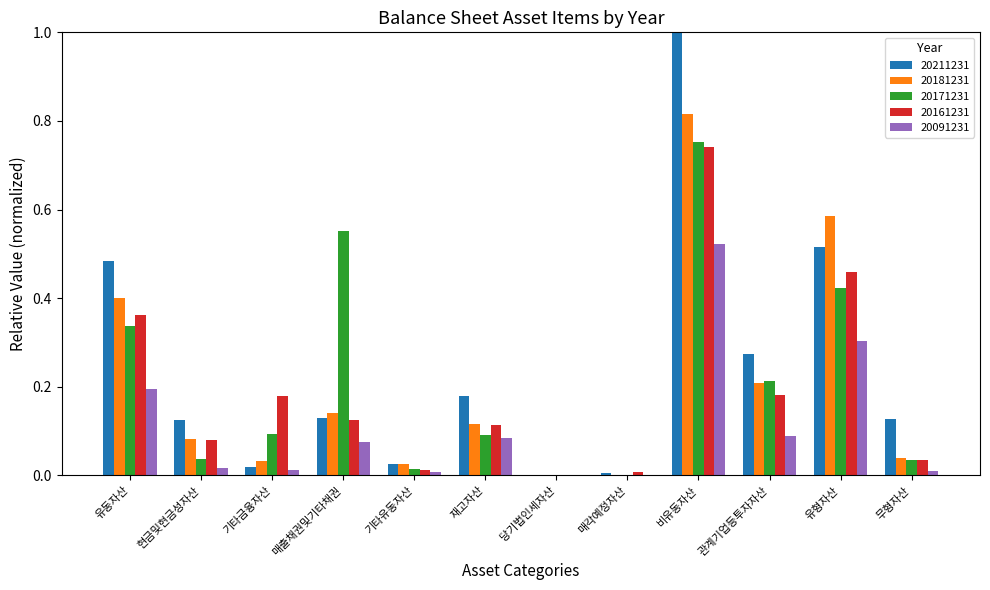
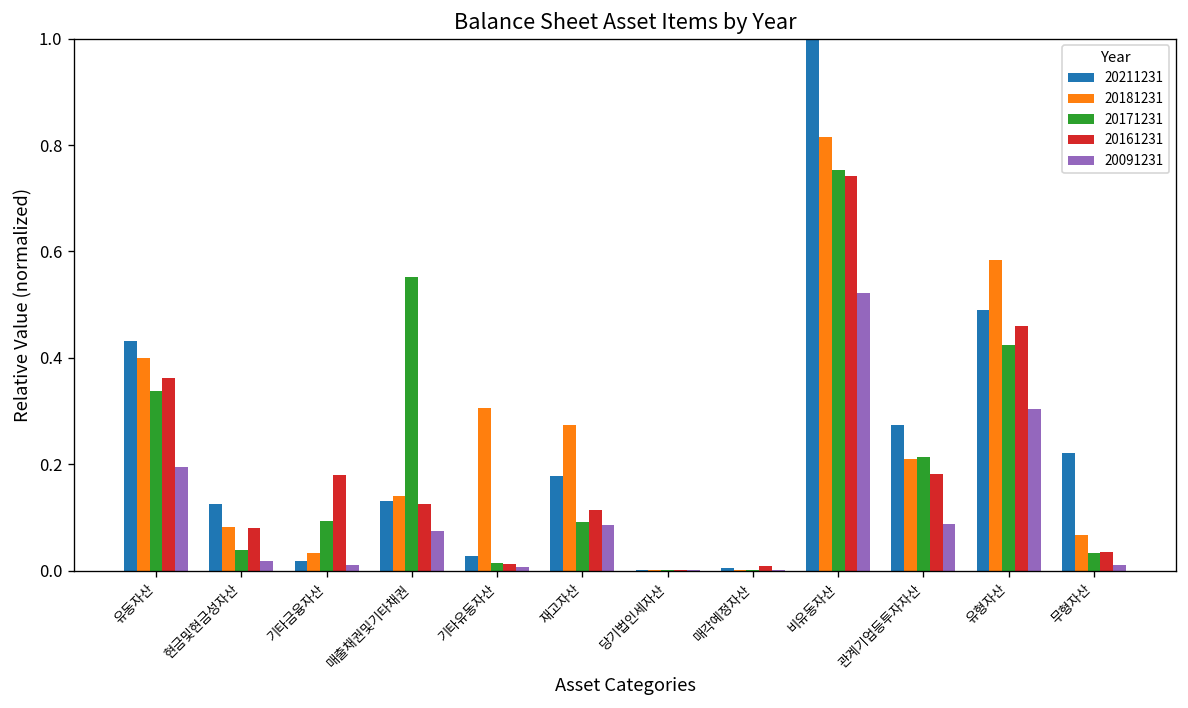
20211231, 유동자산: 0.49 -> 0.43
20181231, 기타유동자산: 0.03 -> 0.30
20181231, 재고자산: 0.12 -> 0.27
20211231, 유형자산: 0.52 -> 0.49
20211231, 무형자산: 0.13 -> 0.22
20181231, 무형자산: 0.04 -> 0.07
